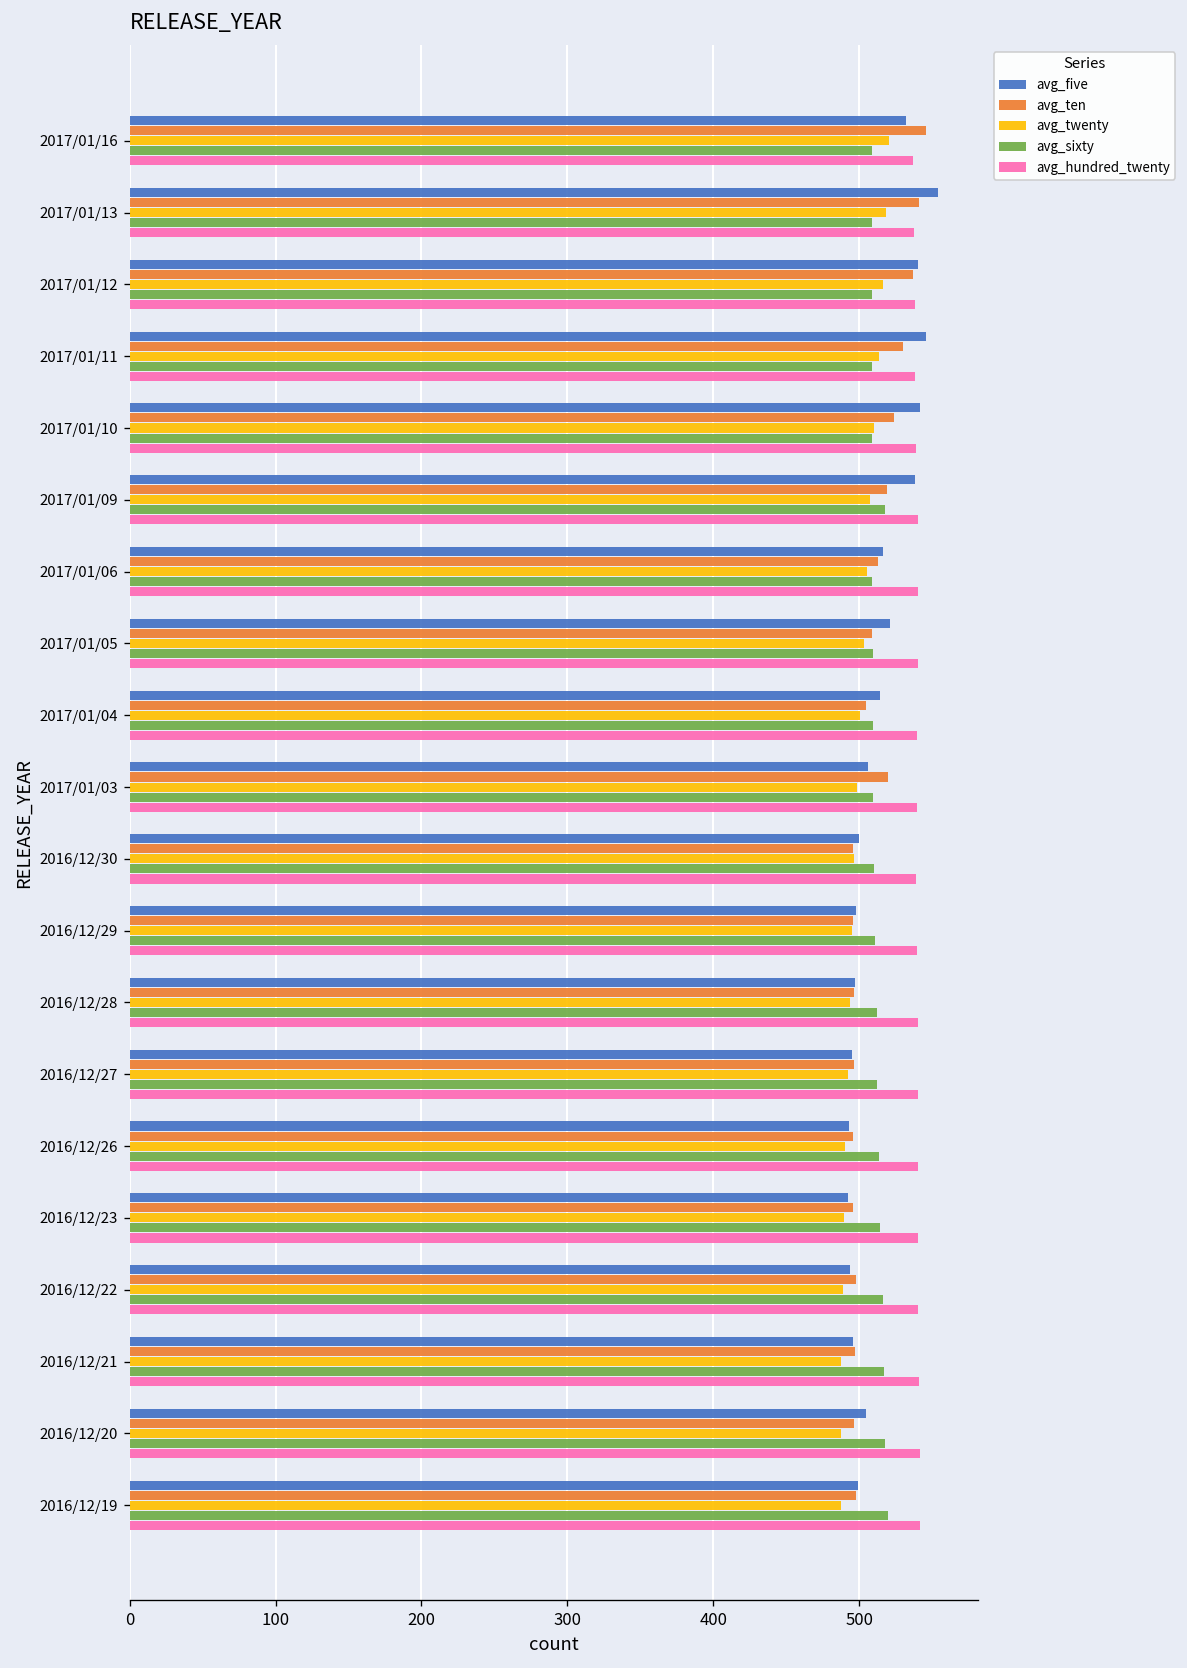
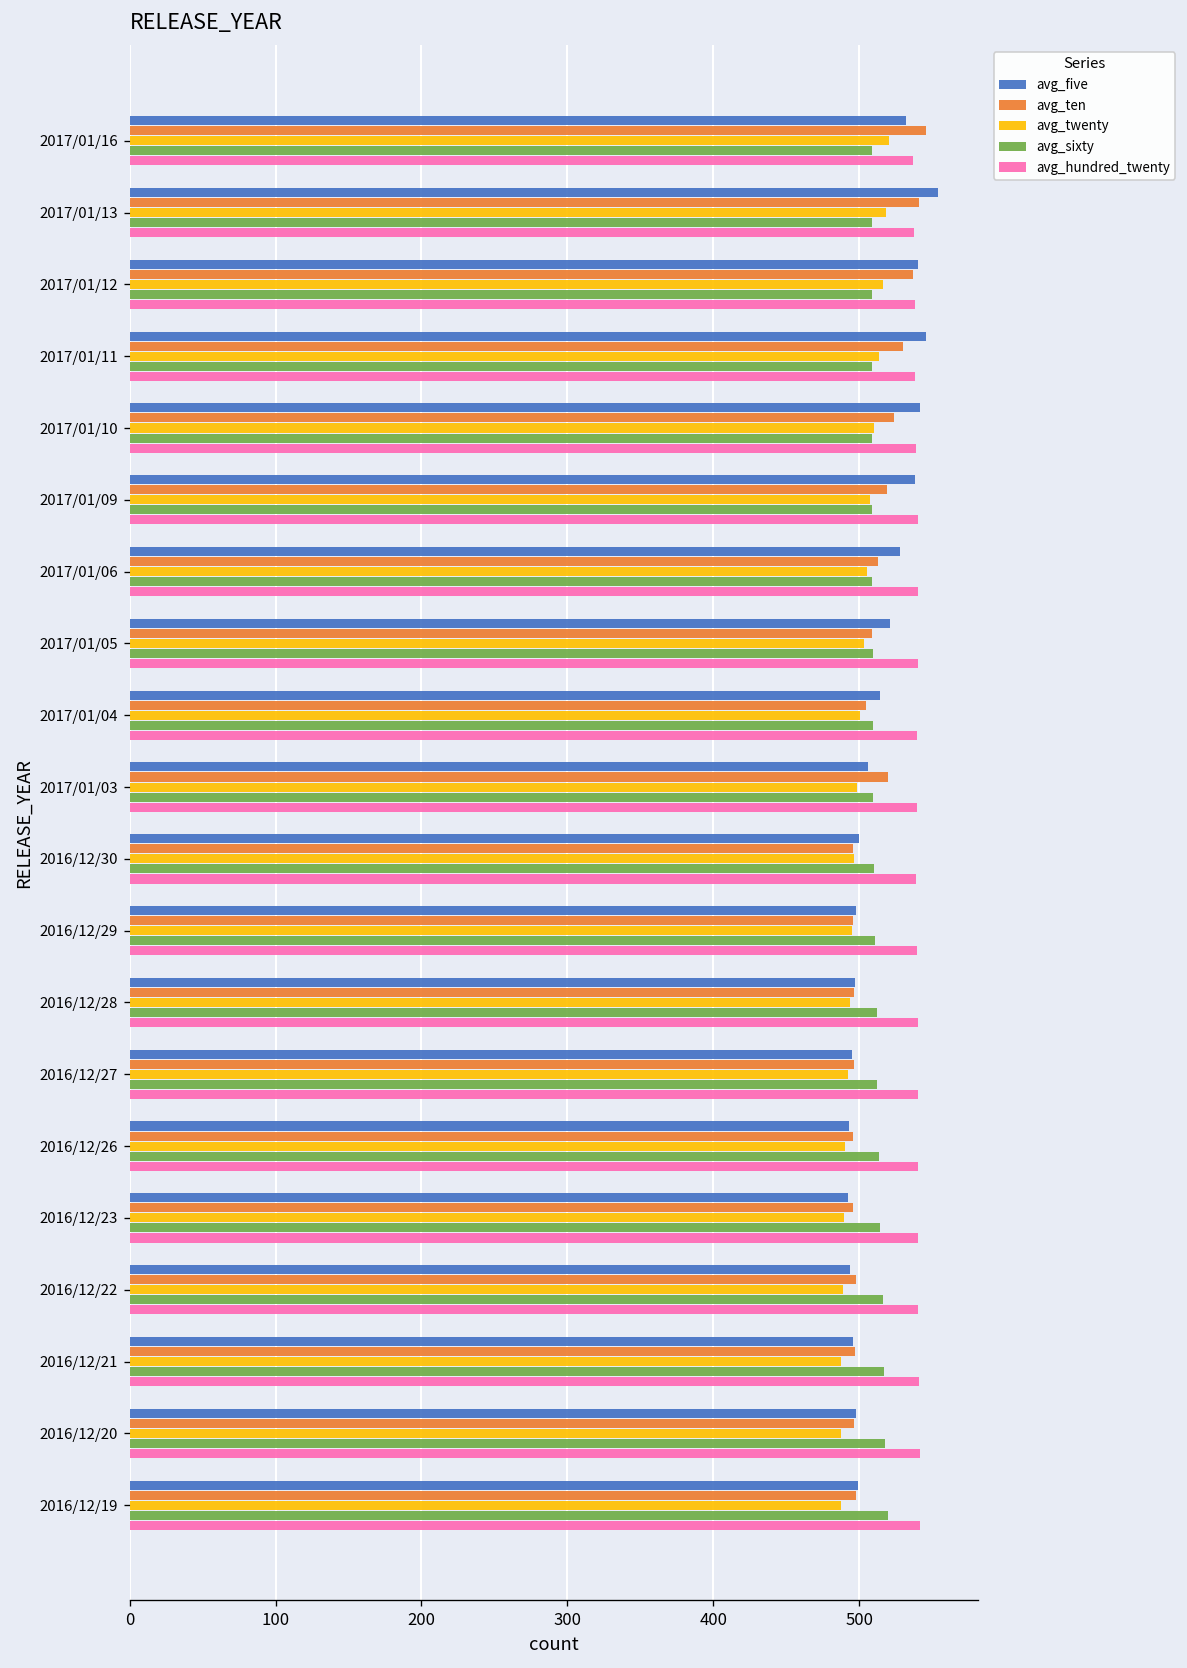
avg_sixty, 2017/01/09: 518 -> 509
avg_five, 2017/01/06: 516 -> 528
avg_five, 2016/12/20: 505 -> 498
